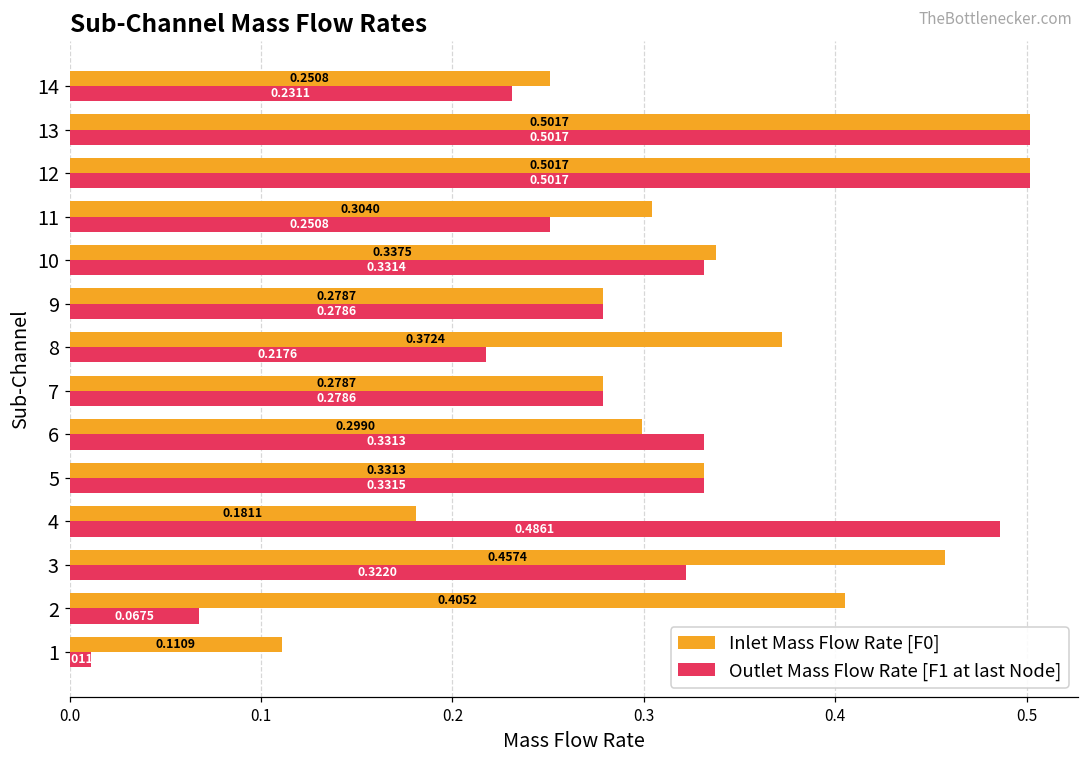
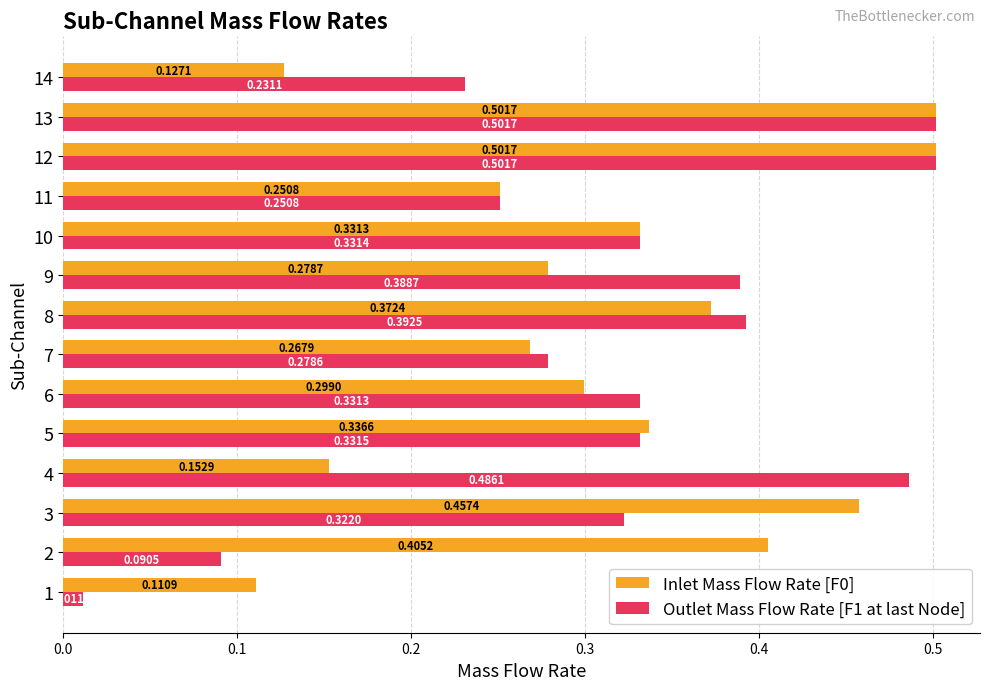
Inlet Mass Flow Rate [F0], 14: 0.2508 -> 0.1271
Inlet Mass Flow Rate [F0], 11: 0.3040 -> 0.2508
Inlet Mass Flow Rate [F0], 10: 0.3375 -> 0.3313
Outlet Mass Flow Rate [F1 at last Node], 9: 0.2786 -> 0.3887
Outlet Mass Flow Rate [F1 at last Node], 8: 0.2176 -> 0.3925
Inlet Mass Flow Rate [F0], 7: 0.2787 -> 0.2679
Inlet Mass Flow Rate [F0], 5: 0.3313 -> 0.3366
Inlet Mass Flow Rate [F0], 4: 0.1811 -> 0.1529
Outlet Mass Flow Rate [F1 at last Node], 2: 0.0675 -> 0.0905
